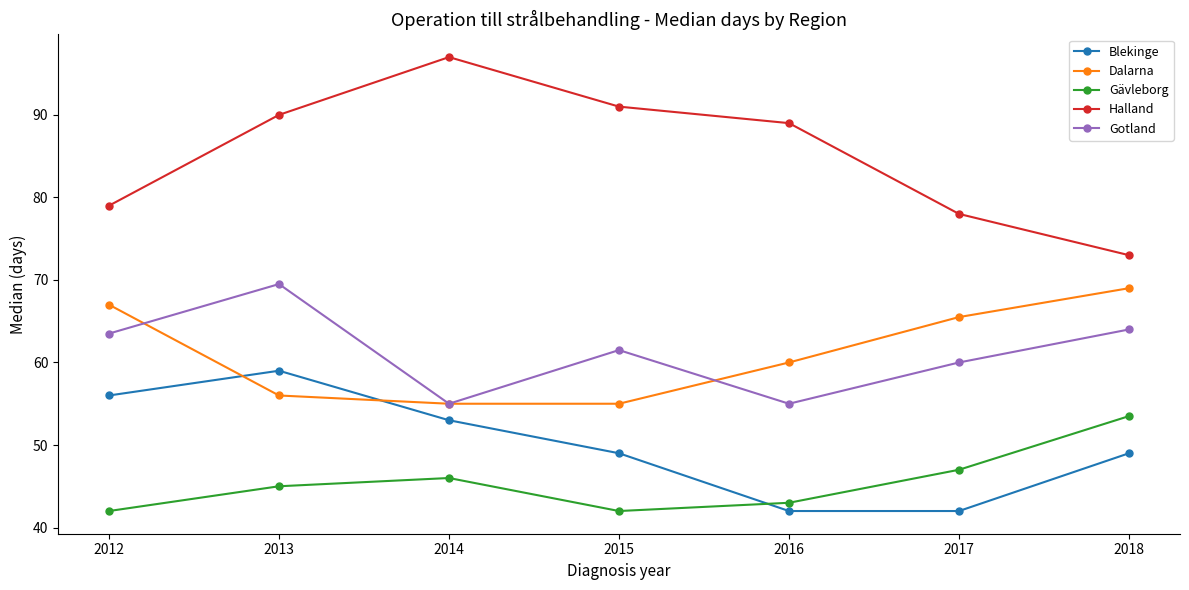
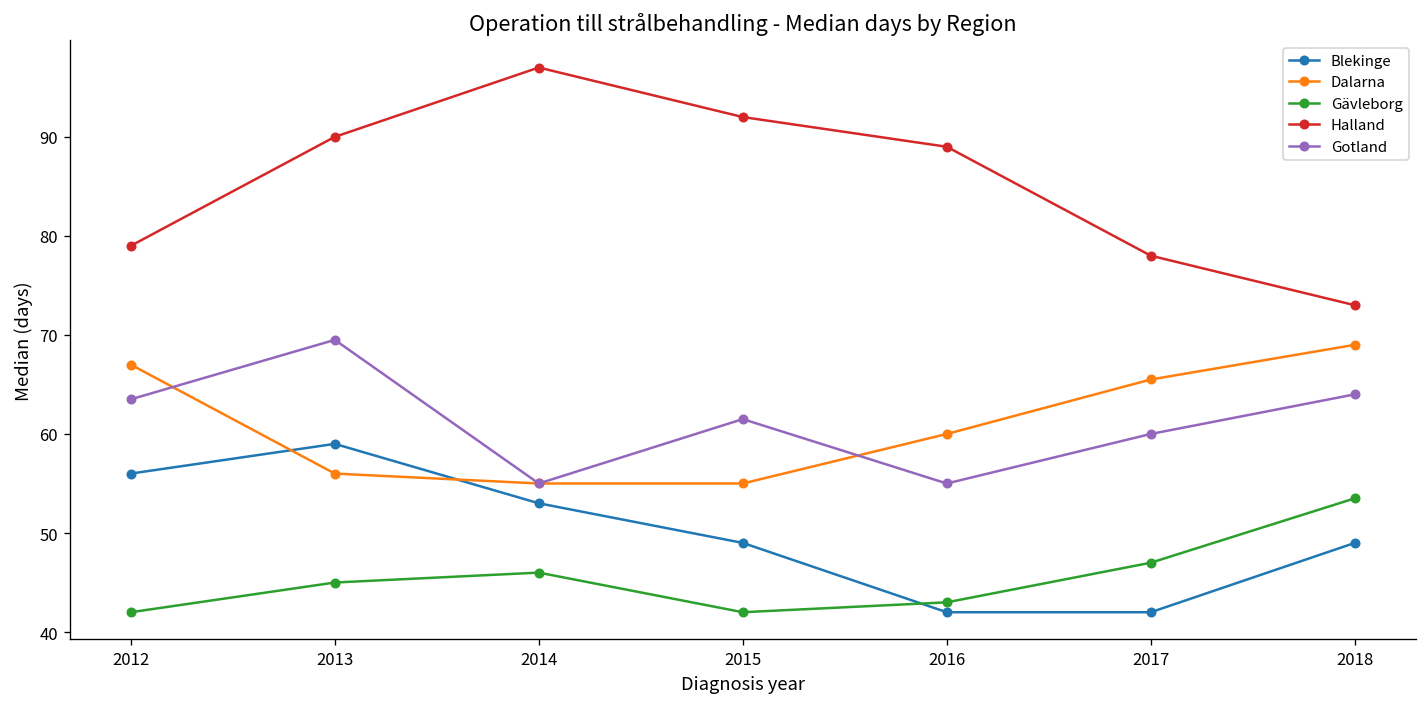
Halland, 2015: 91 -> 92
